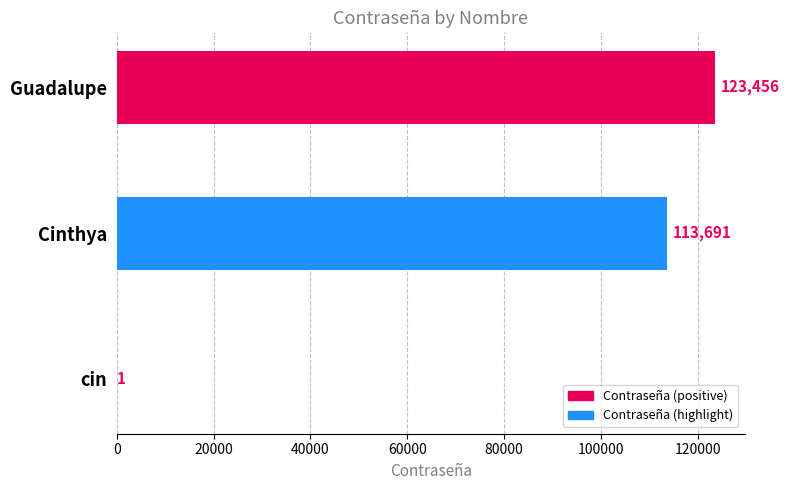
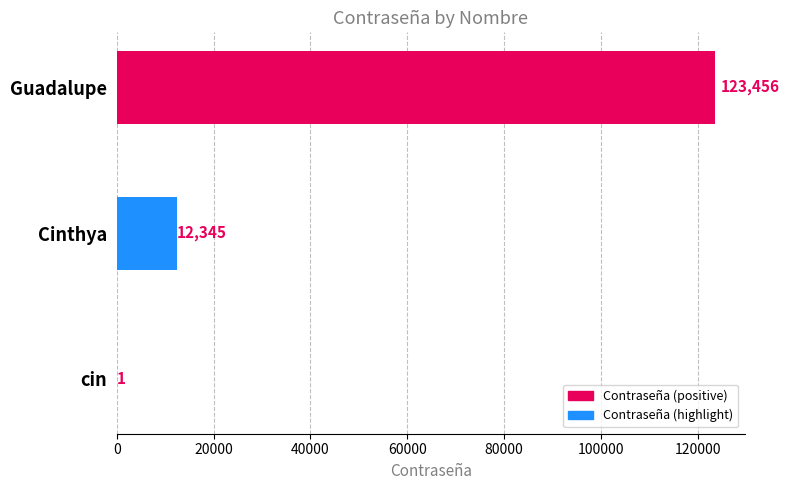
Cinthya: 113,691 -> 12,345
